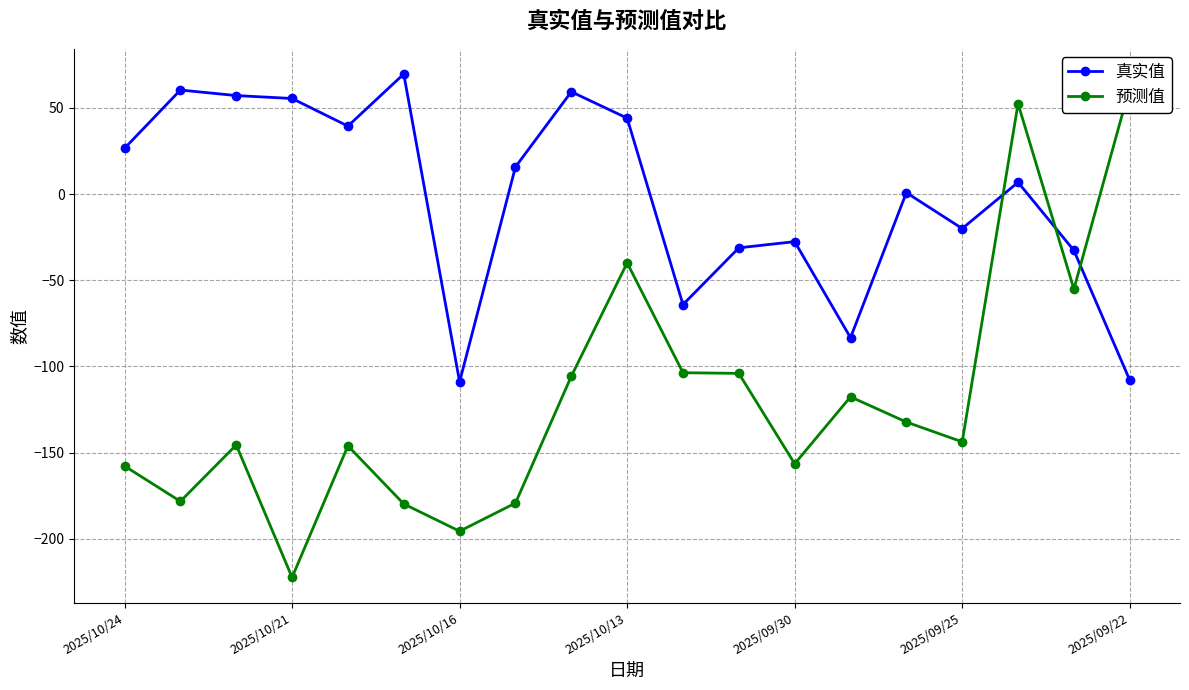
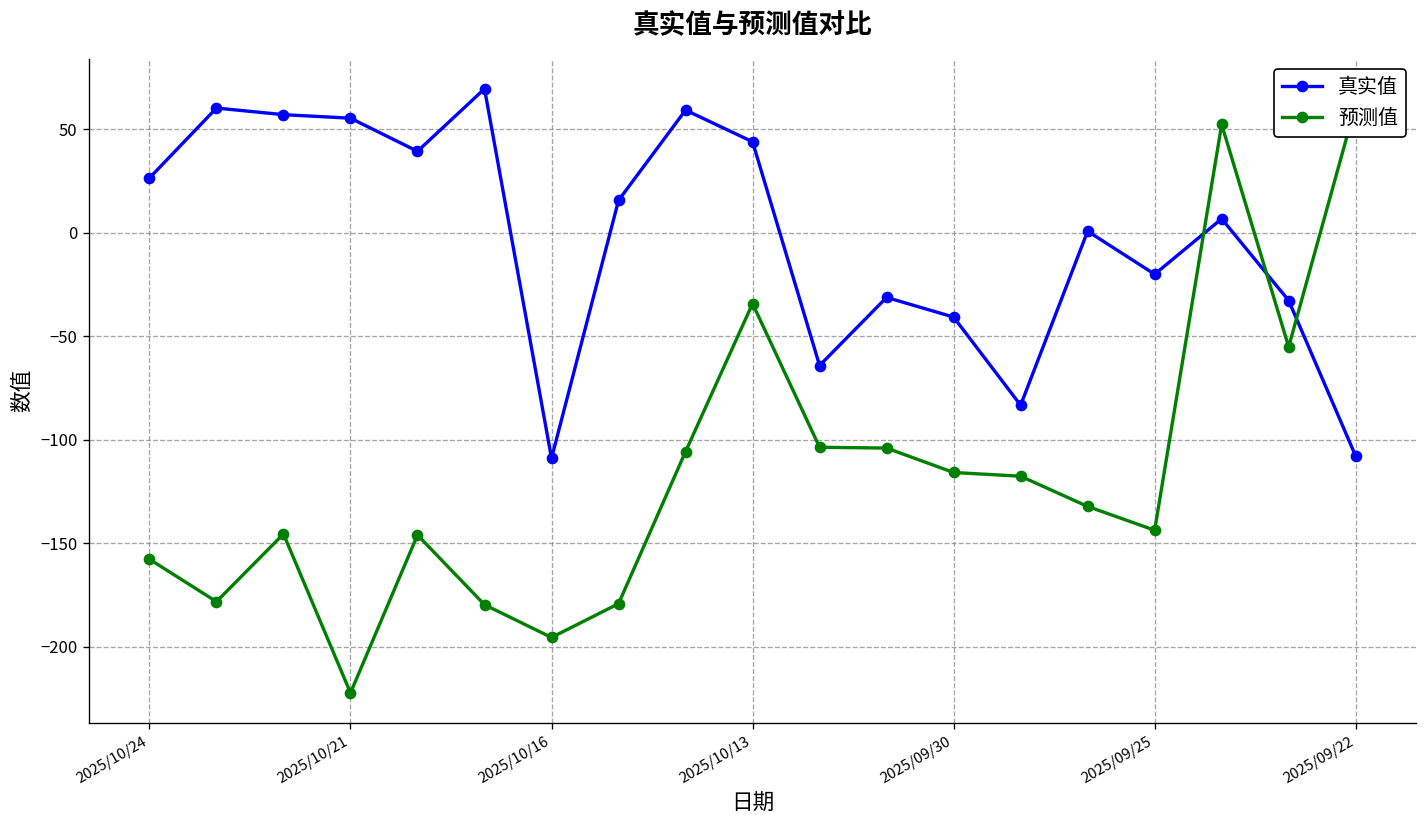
预测值, 2025/10/13: -40 -> -34
真实值, 2025/09/30: -28 -> -41
预测值, 2025/09/30: -156 -> -116
